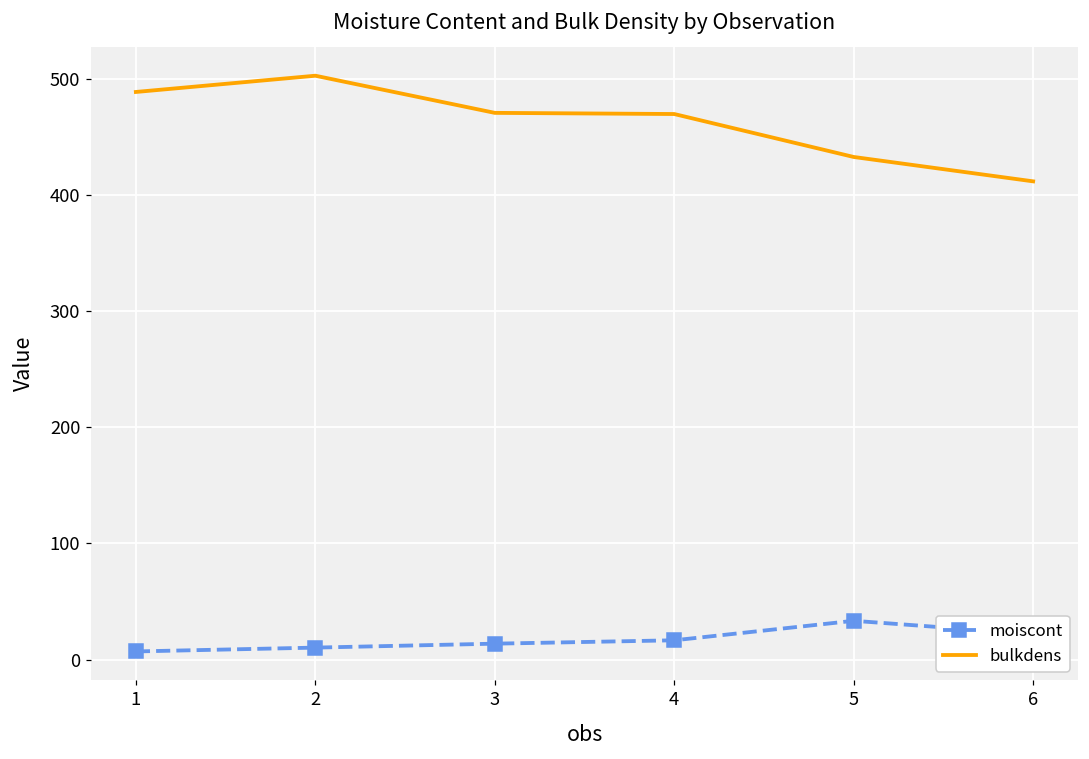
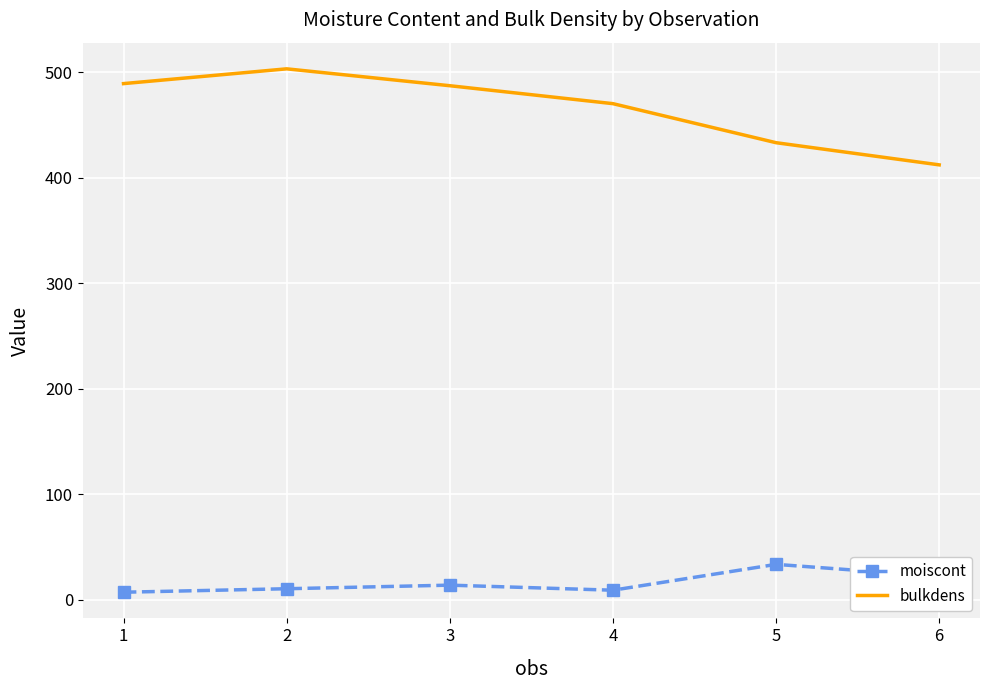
bulkdens, 3: 471 -> 487
moiscont, 4: 17 -> 9
